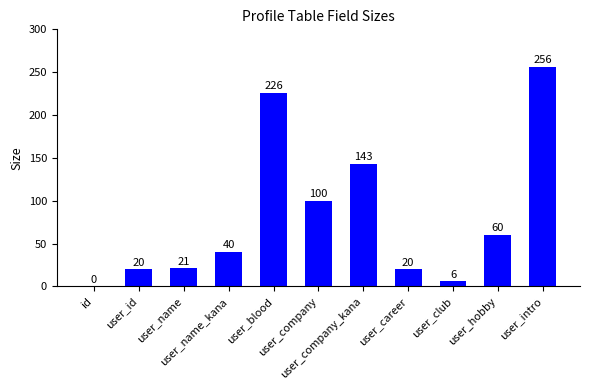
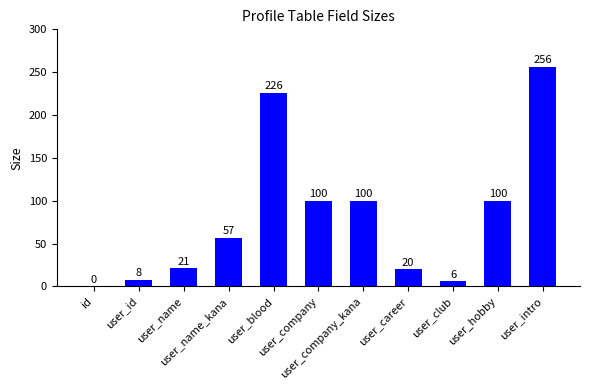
user_id: 20 -> 8
user_name_kana: 40 -> 57
user_company_kana: 143 -> 100
user_hobby: 60 -> 100
